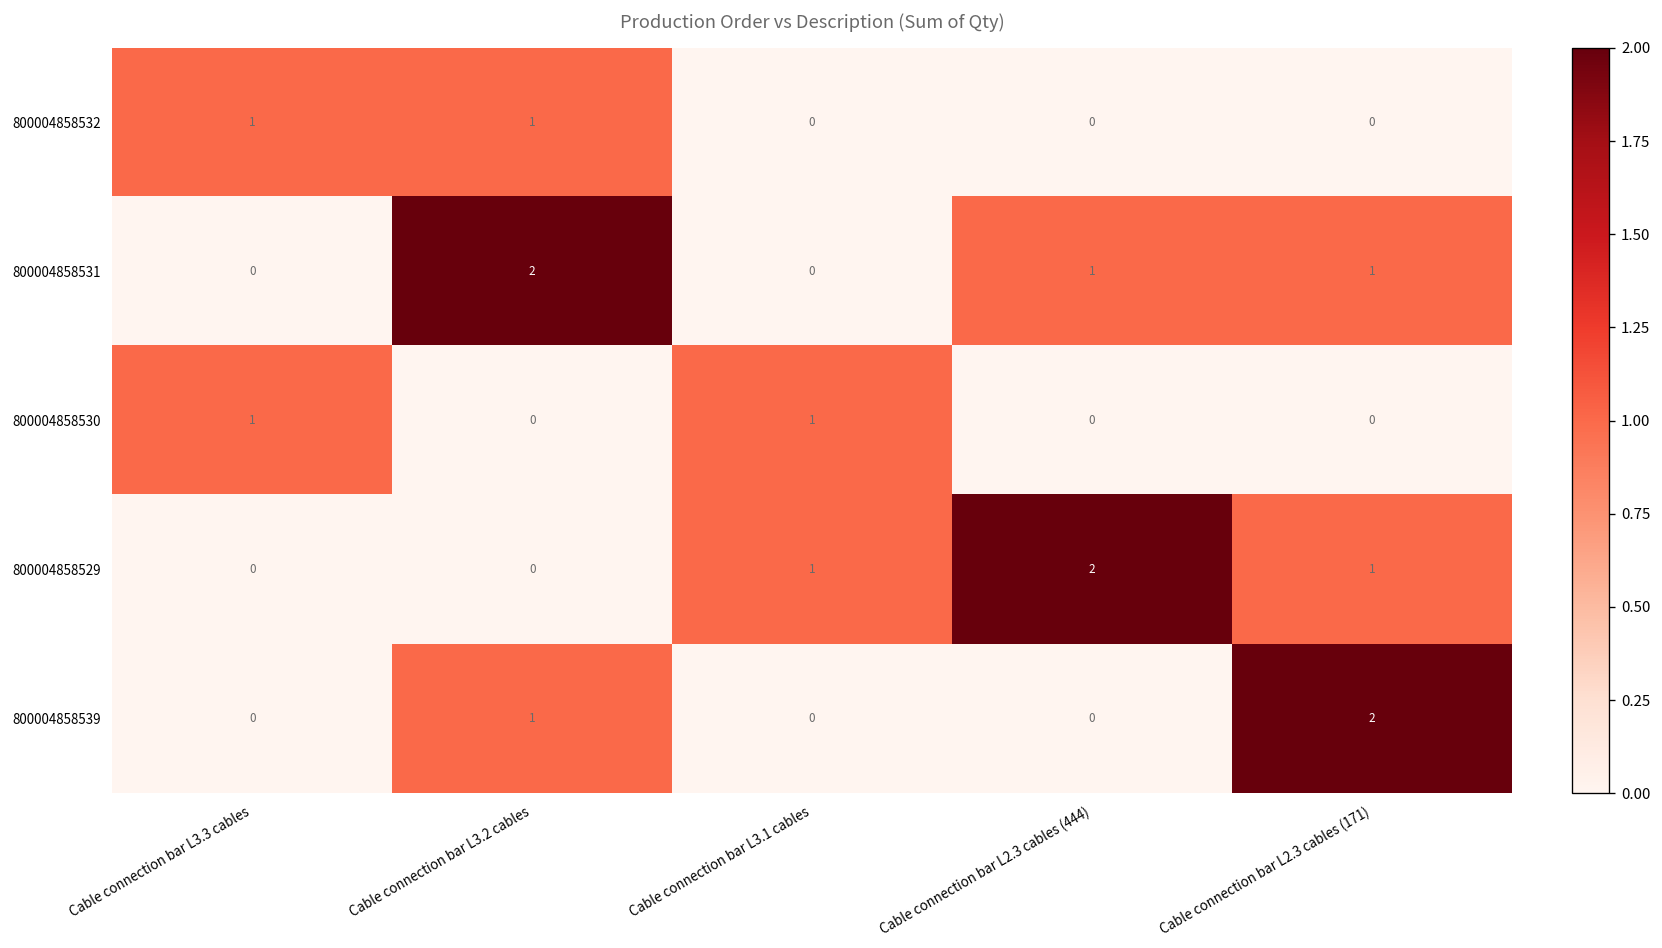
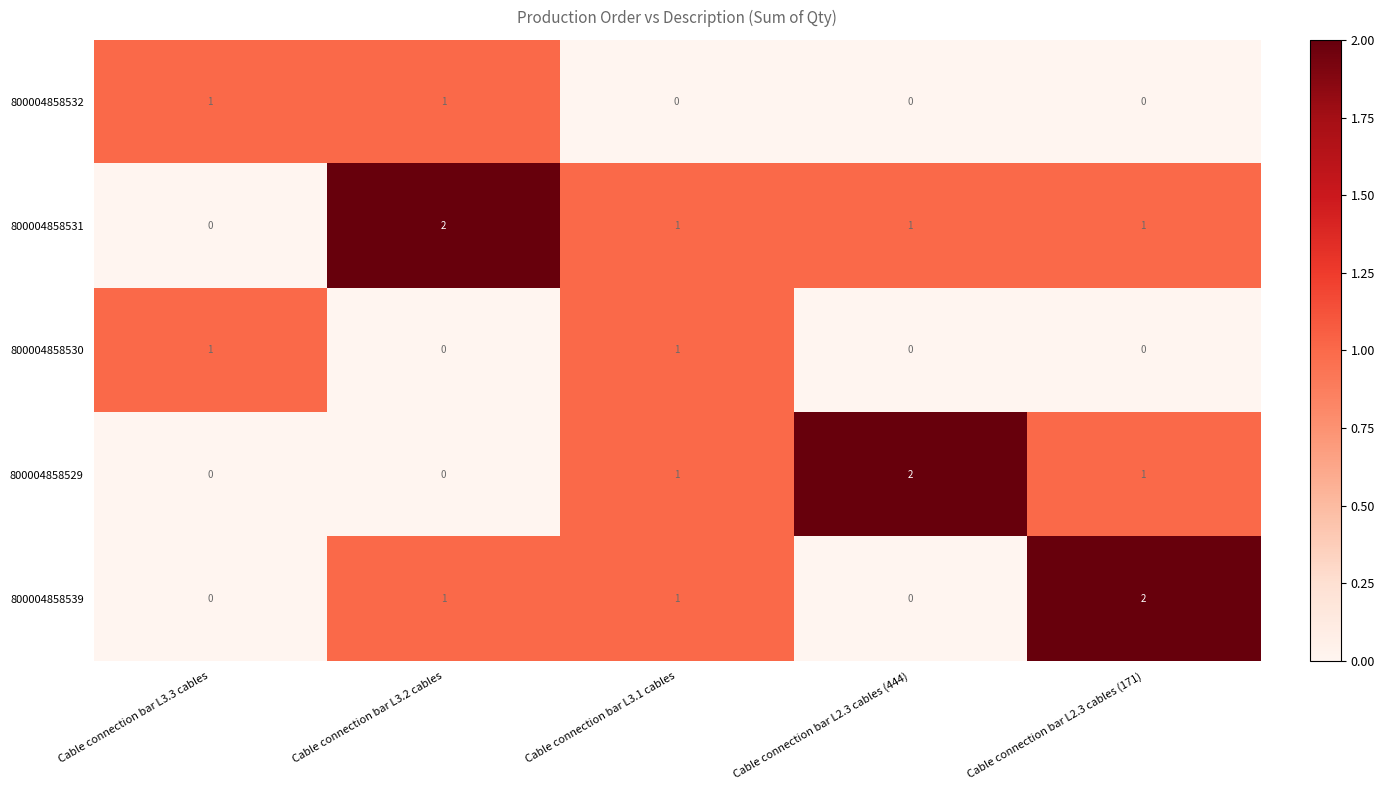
800004858531, Cable connection bar L3.1 cables: 0 -> 1
800004858539, Cable connection bar L3.1 cables: 0 -> 1
